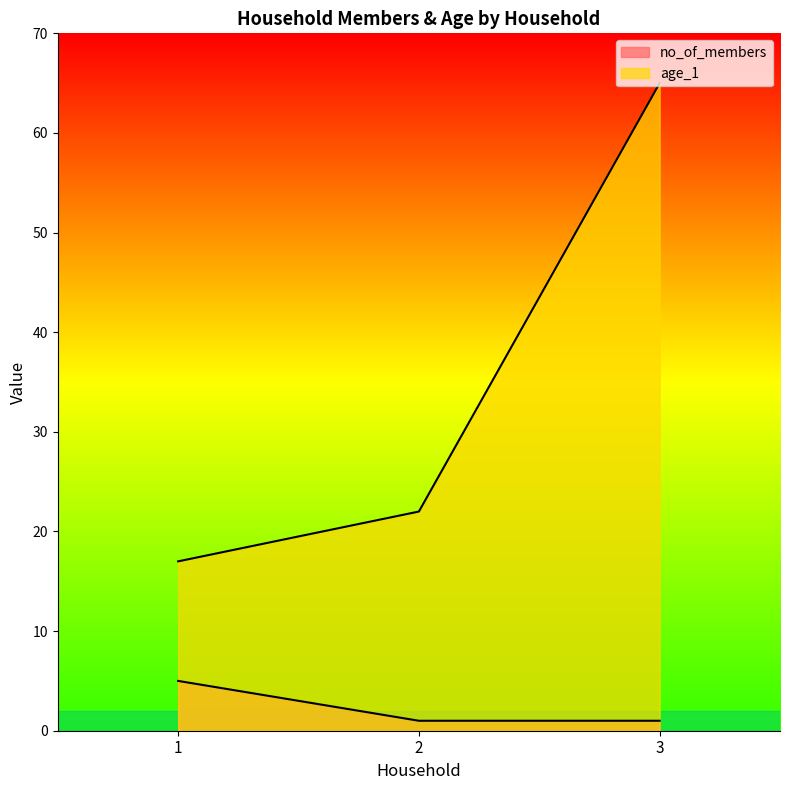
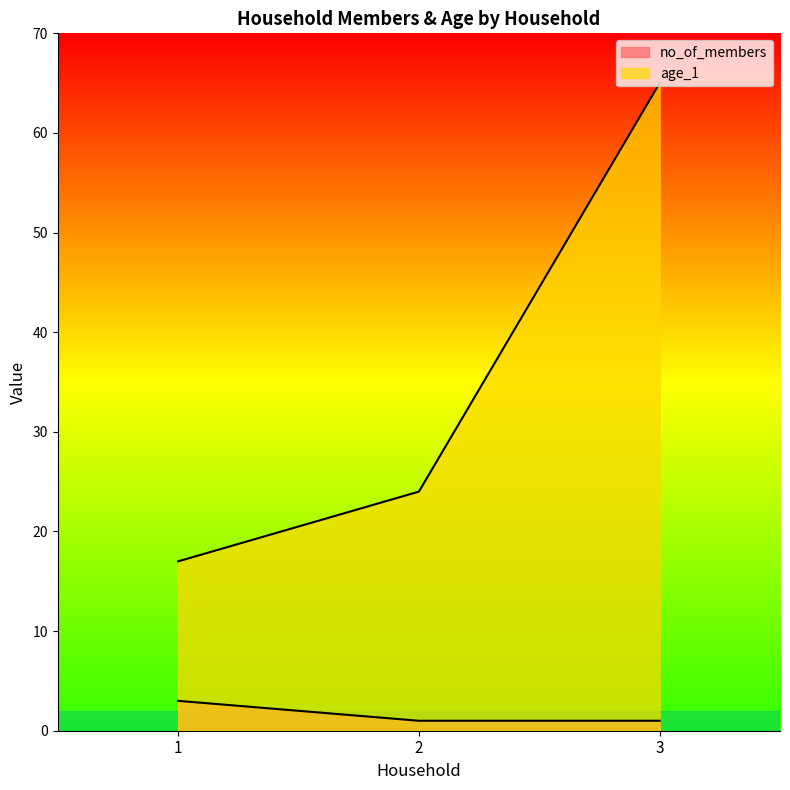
no_of_members, 1: 5 -> 3
age_1, 2: 22 -> 24
